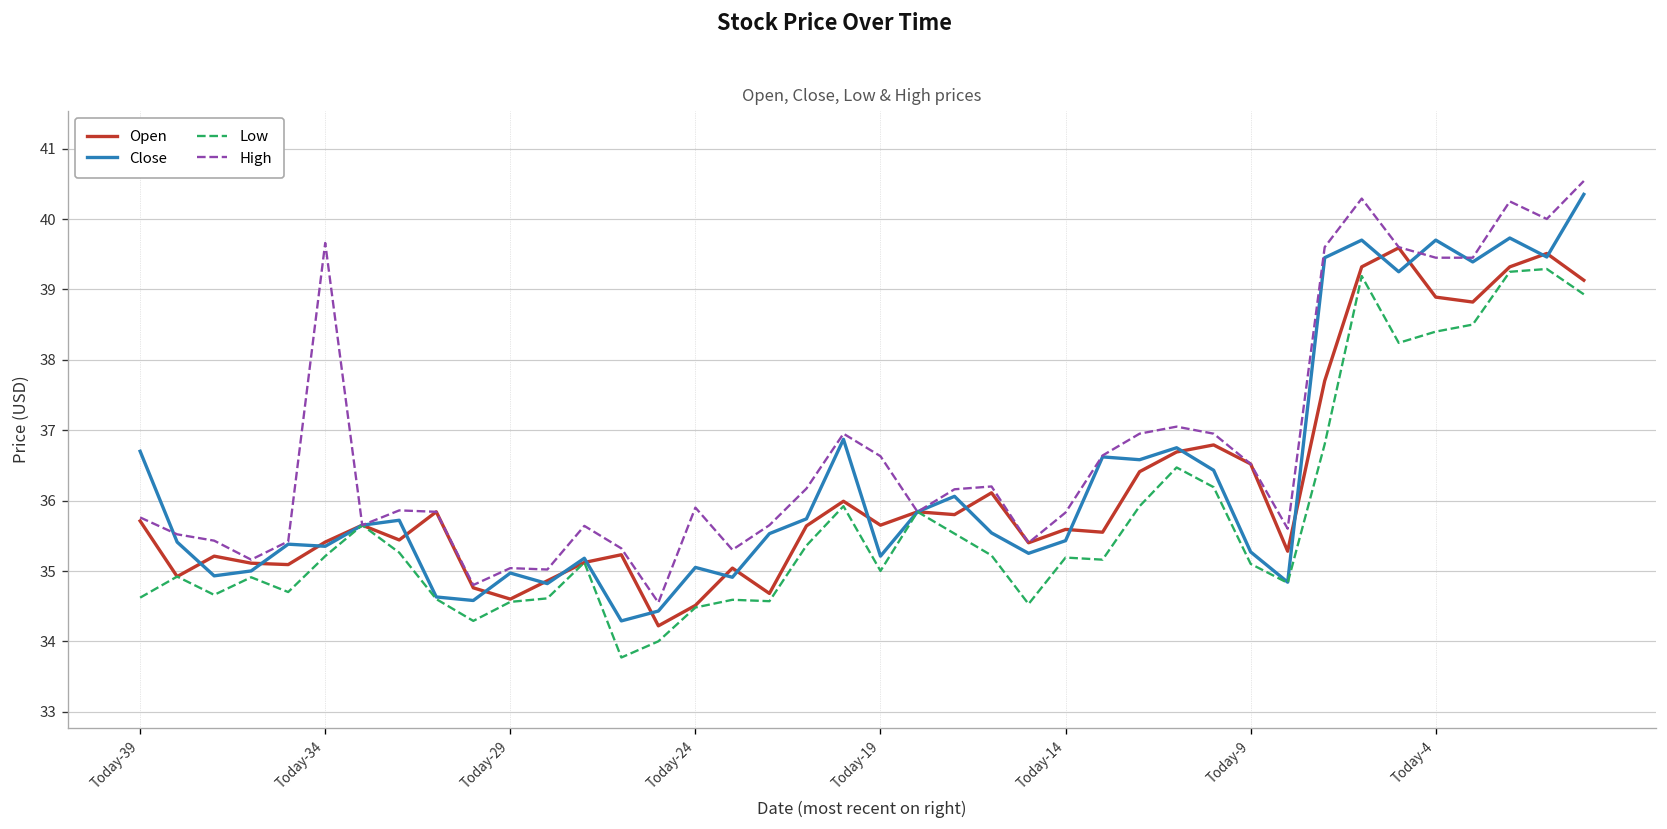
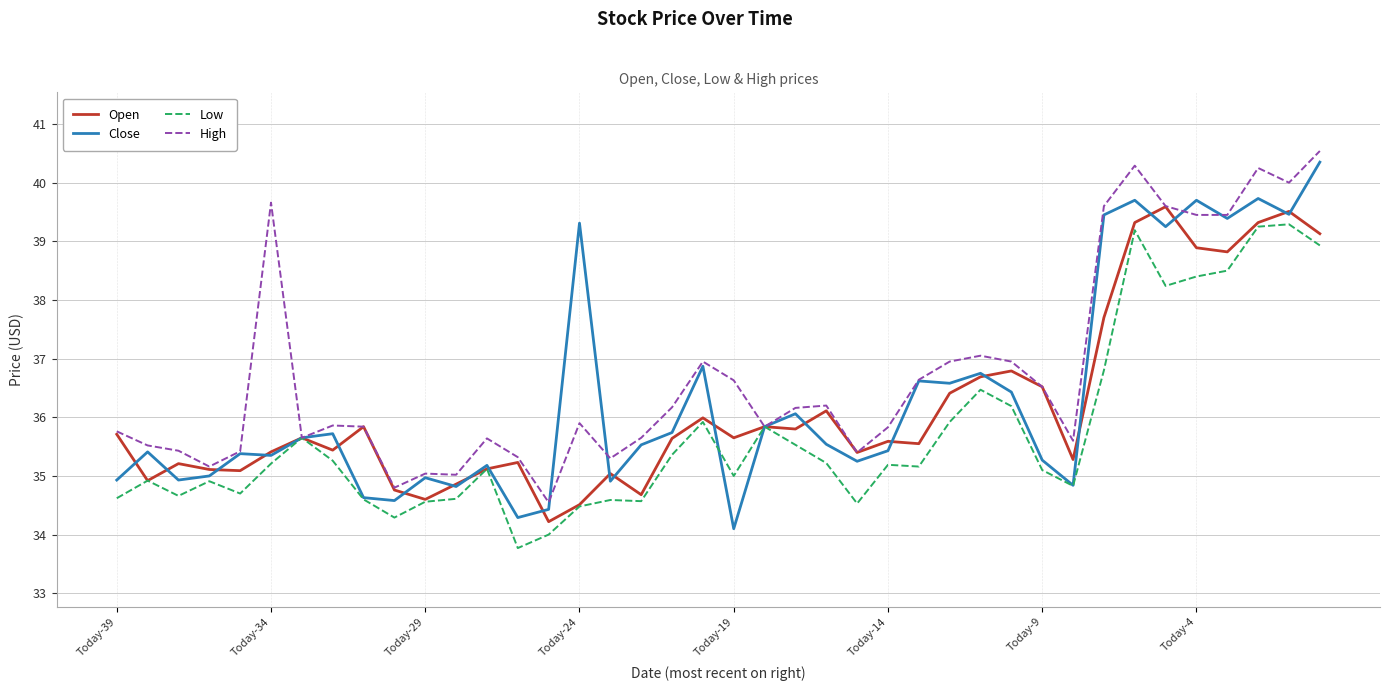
Close, Today-39: 36.7 -> 34.9
Close, Today-24: 35.1 -> 39.3
Close, Today-19: 35.2 -> 34.1
